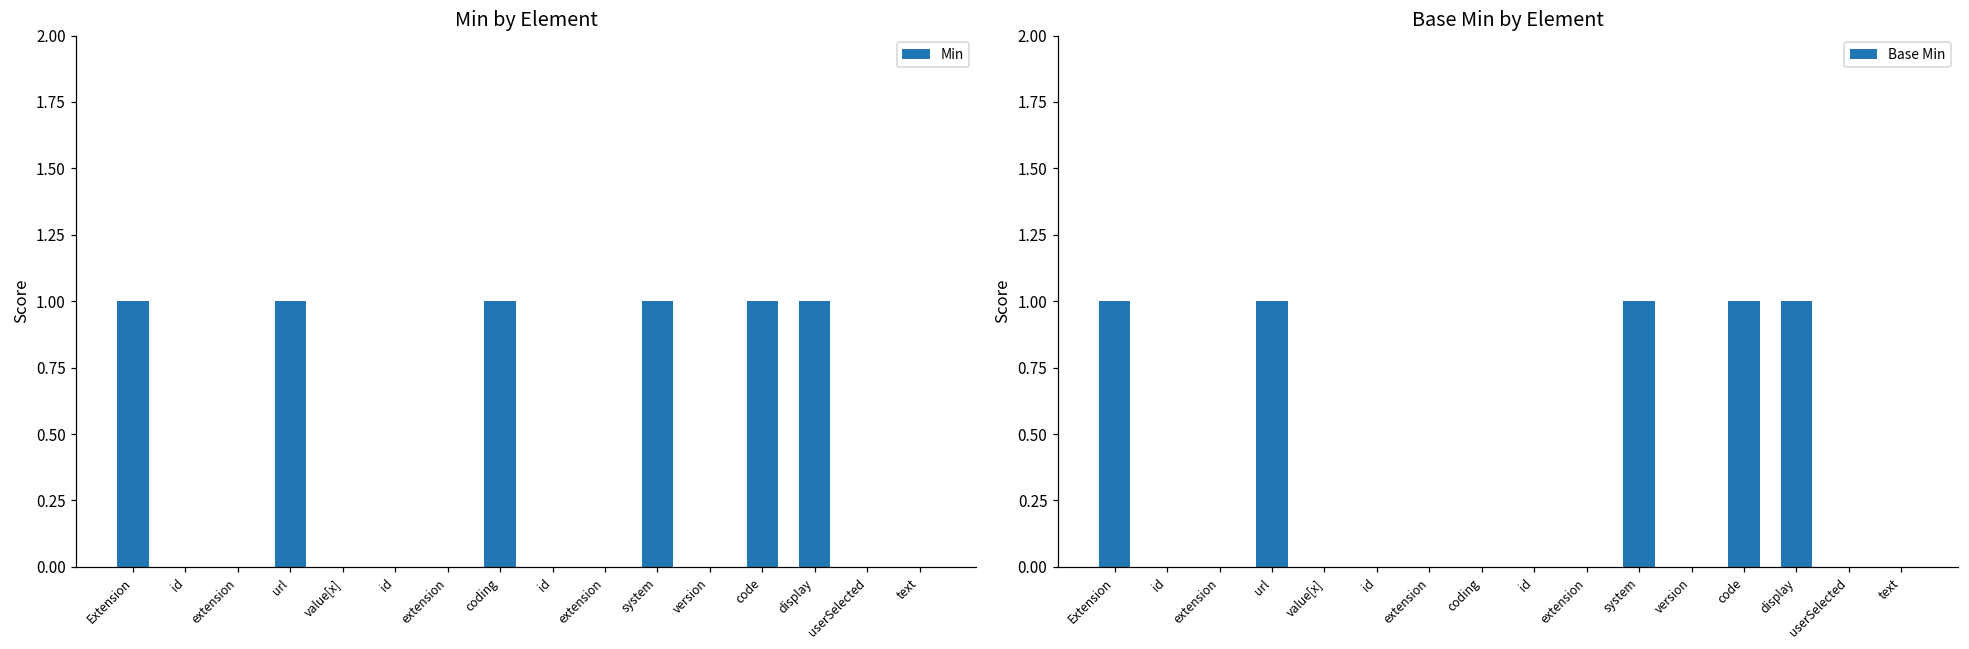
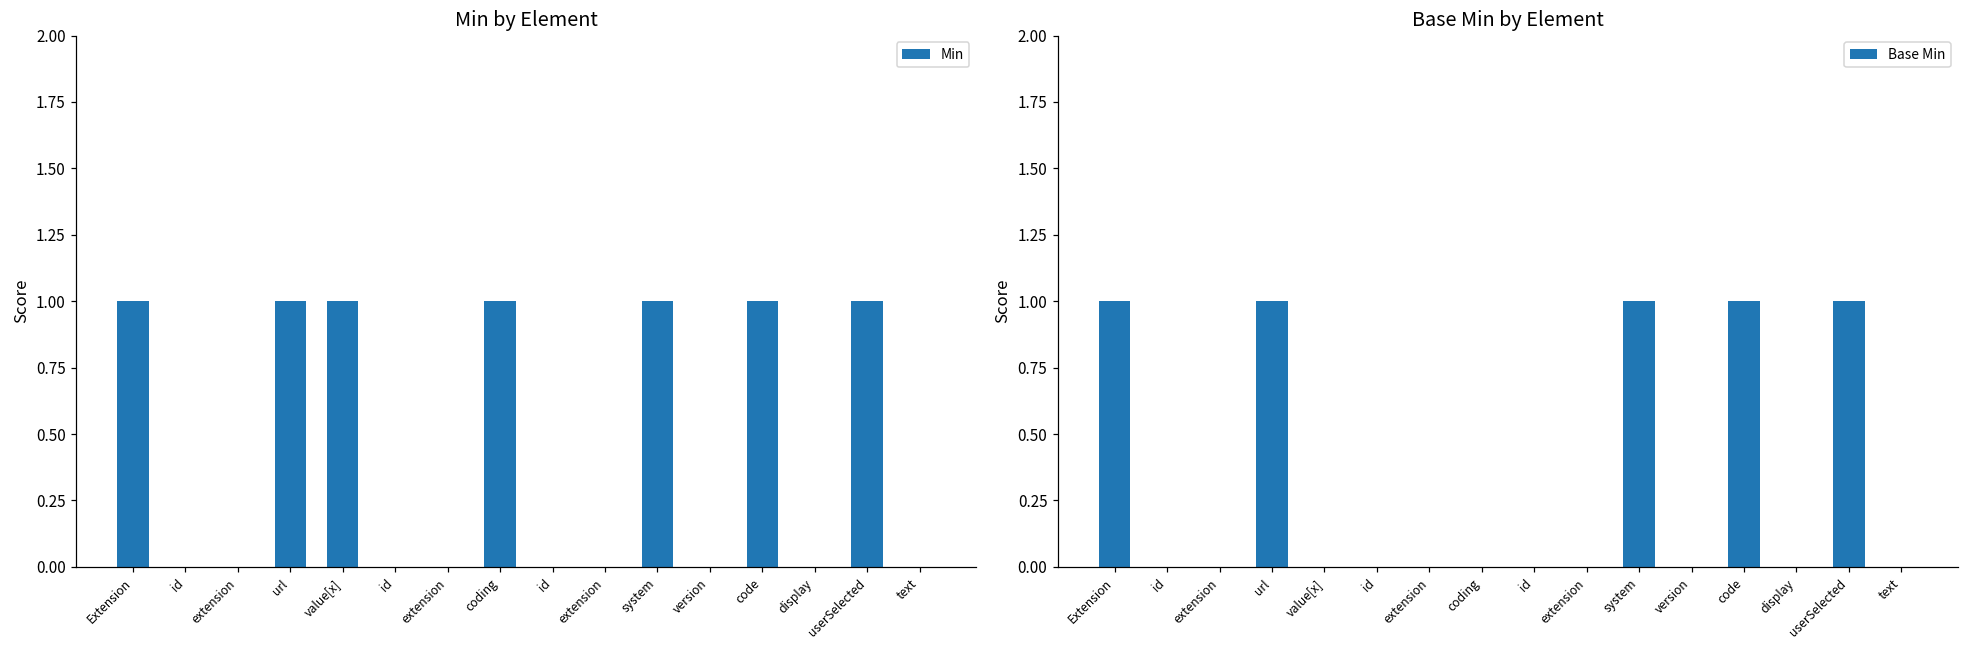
Min by Element, value[x]: 0 -> 1
Min by Element, display: 1 -> 0
Min by Element, userSelected: 0 -> 1
Base Min by Element, display: 1 -> 0
Base Min by Element, userSelected: 0 -> 1
